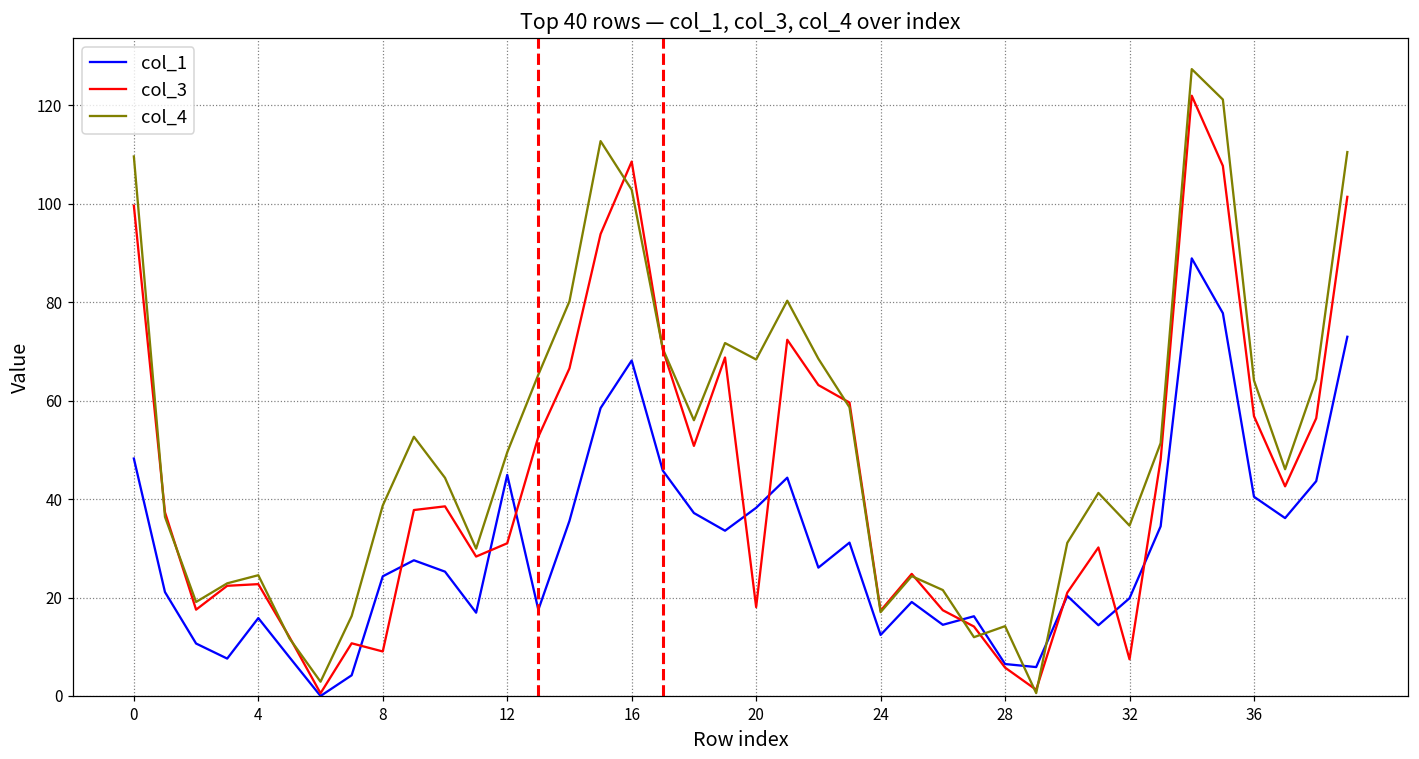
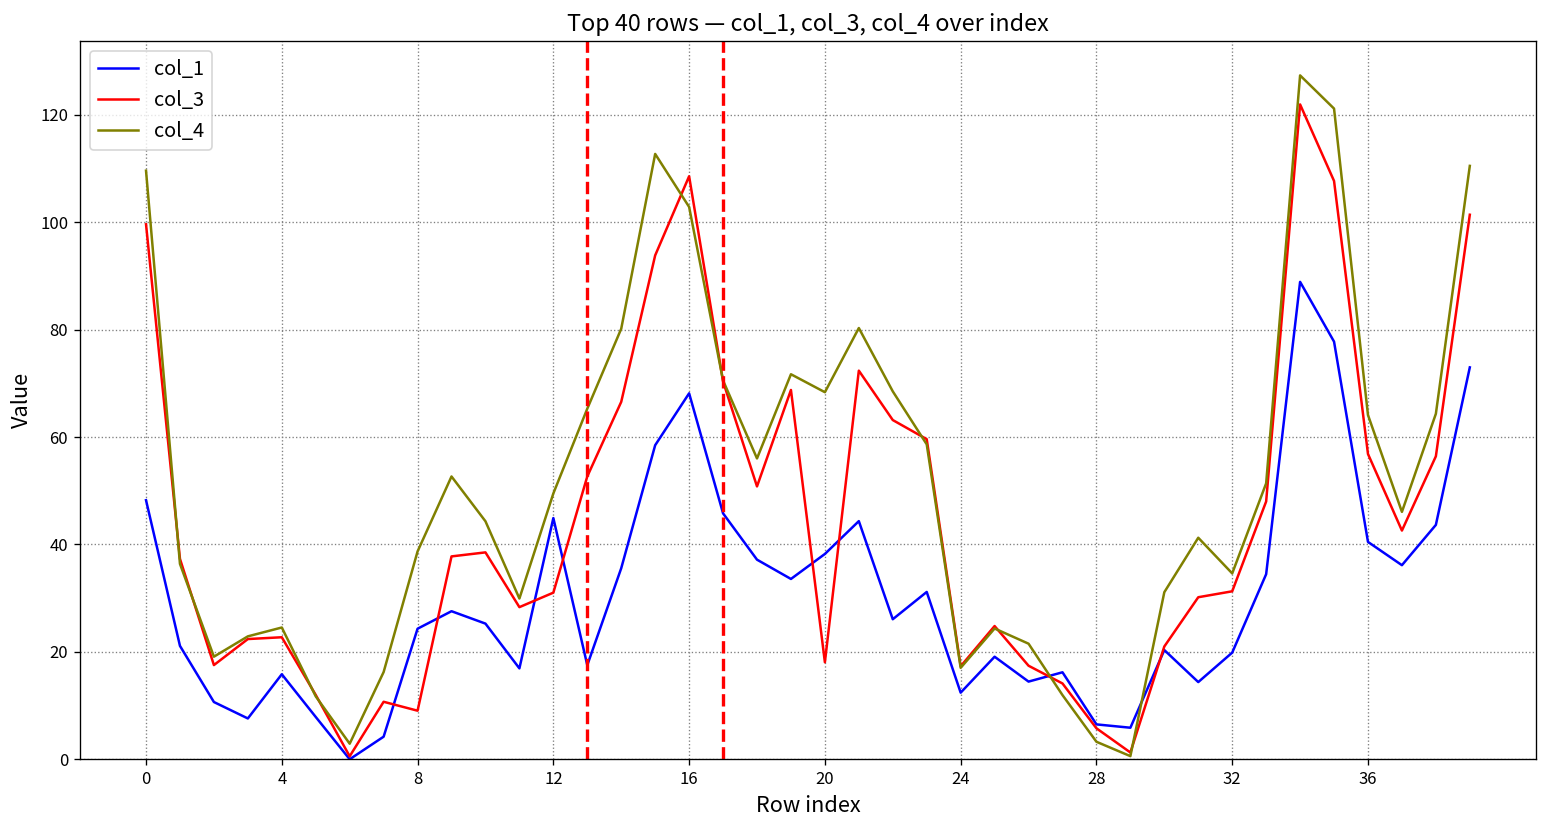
col_4, 28: 14 -> 3
col_3, 32: 7 -> 31
